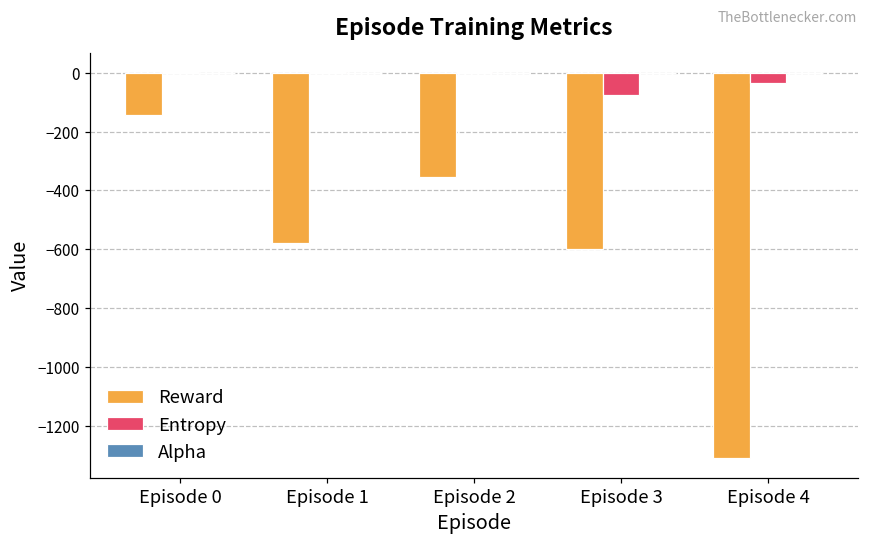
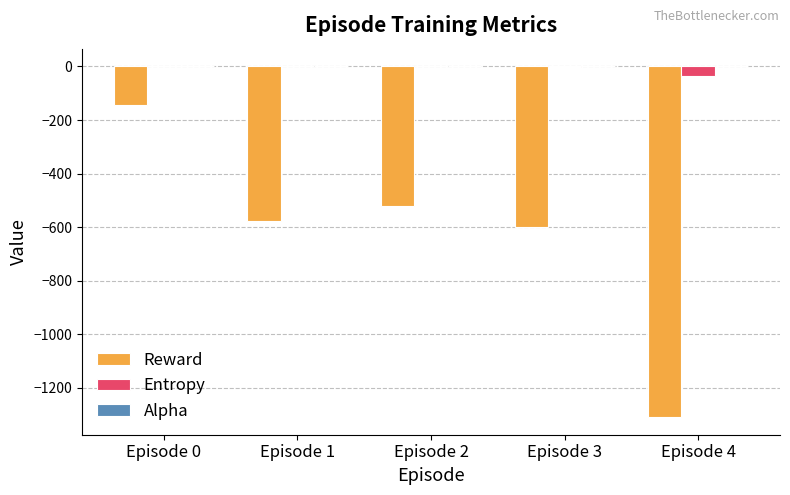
Reward, Episode 2: -350 -> -520
Entropy, Episode 3: -80 -> 0
